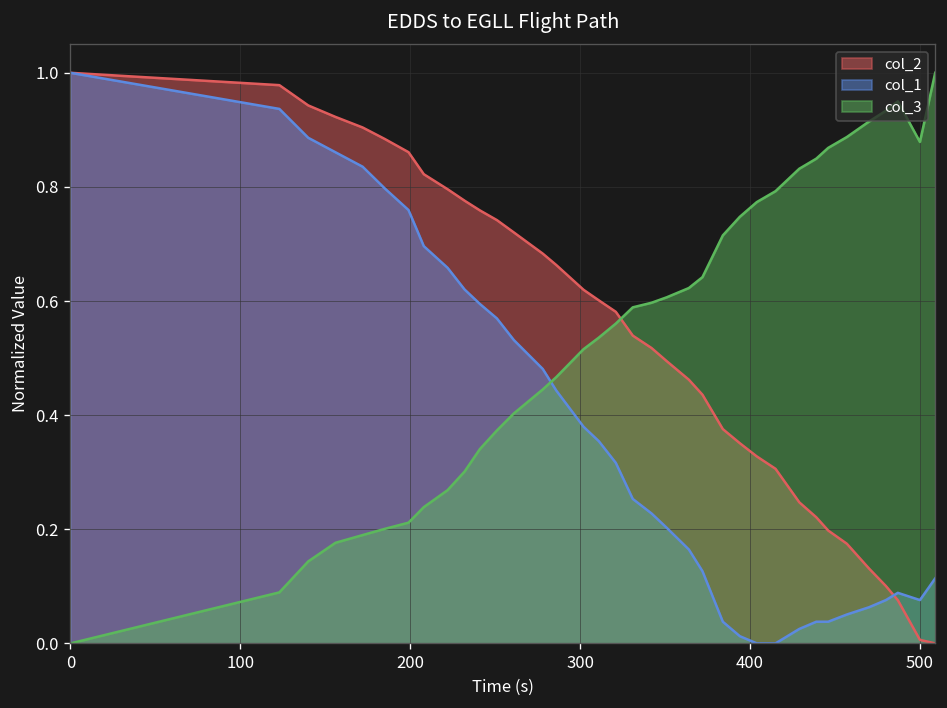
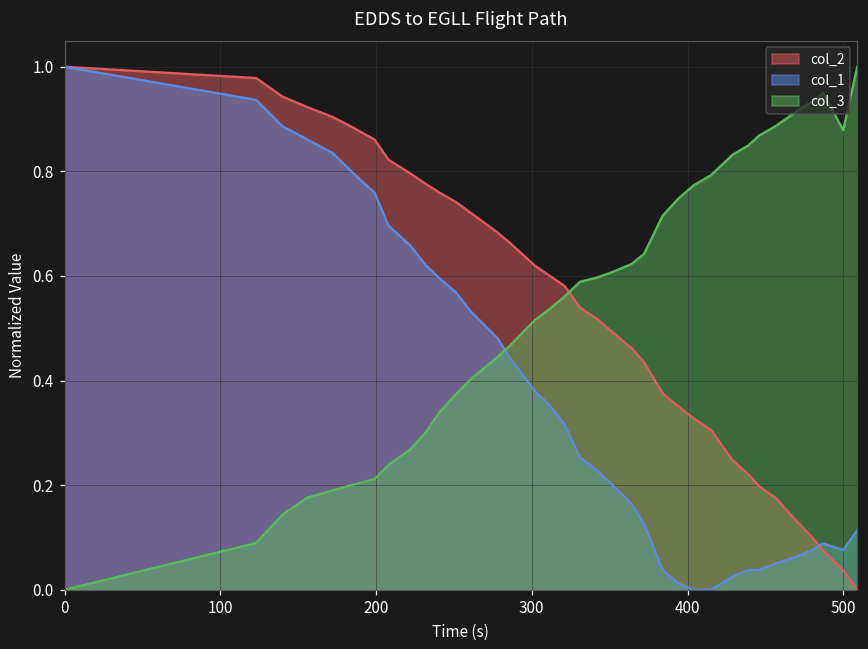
col_2, 500: 0.01 -> 0.04
